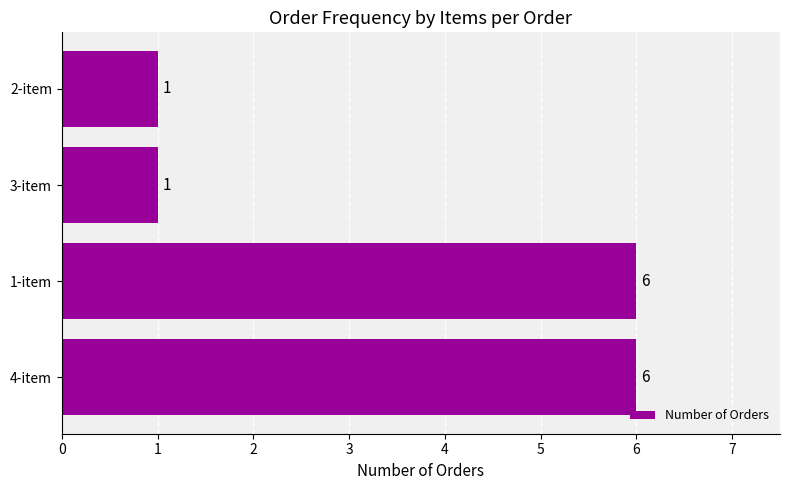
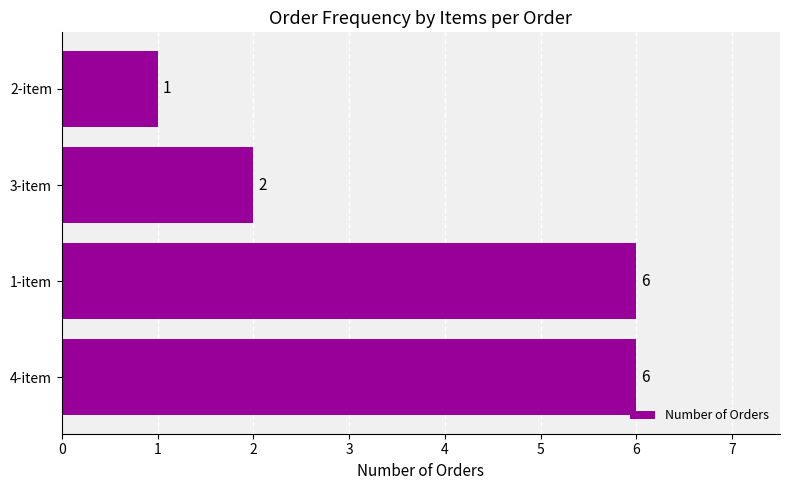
3-item: 1 -> 2
